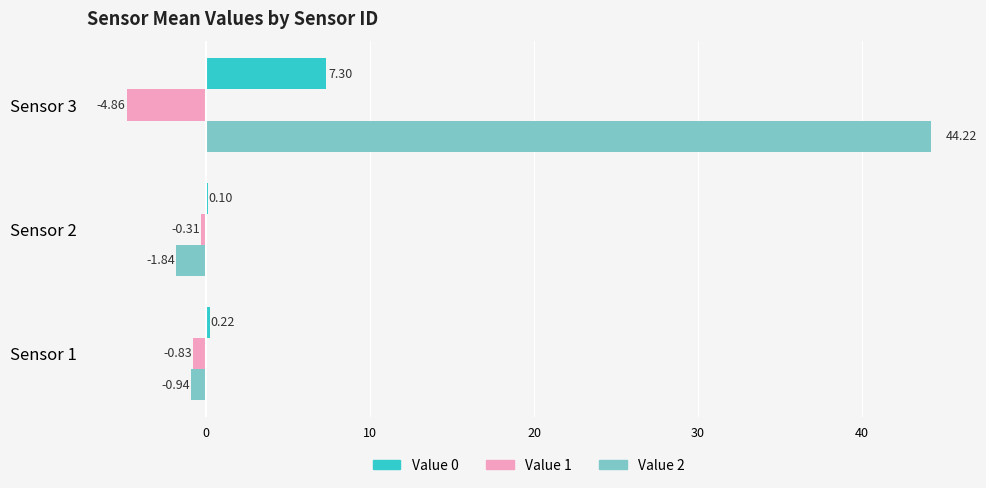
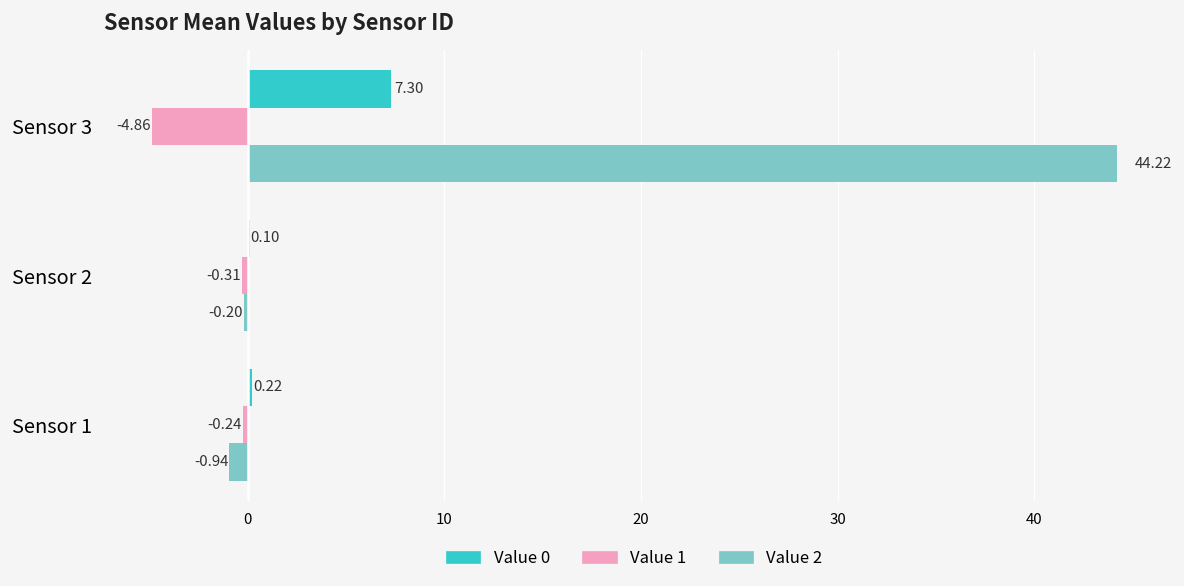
Value 2, Sensor 2: -1.84 -> -0.20
Value 1, Sensor 1: -0.83 -> -0.24
